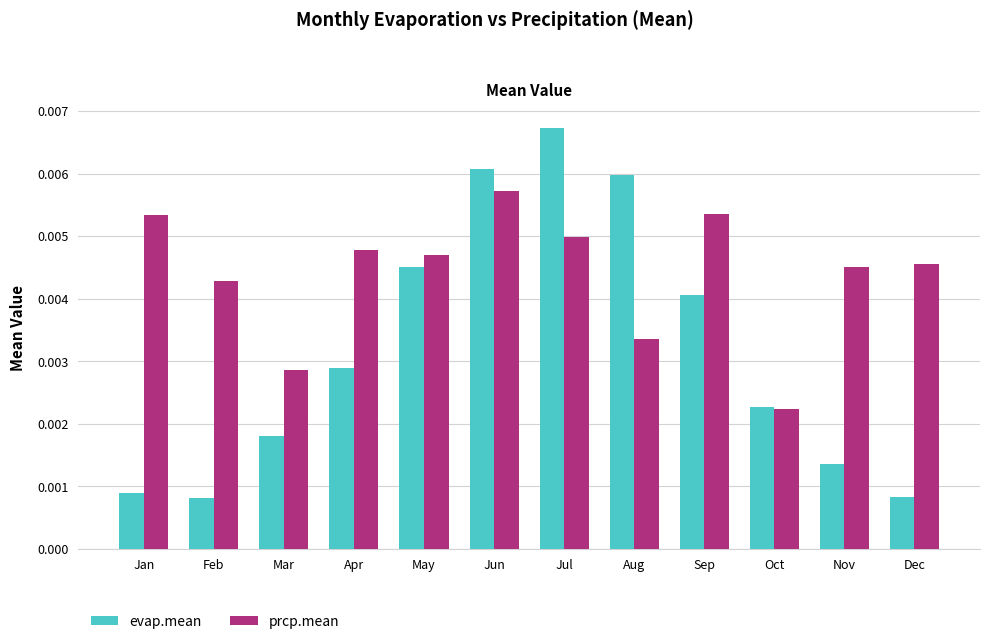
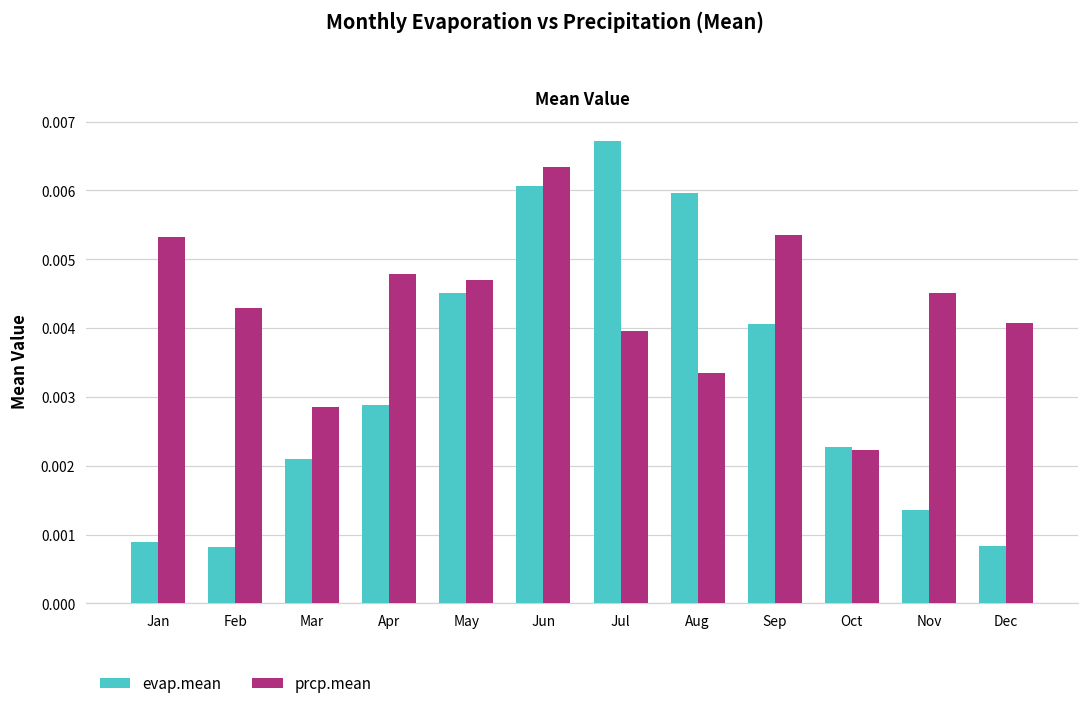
evap.mean, Mar: 0.0018 -> 0.0021
prcp.mean, Jun: 0.0057 -> 0.0063
prcp.mean, Jul: 0.0050 -> 0.0040
prcp.mean, Dec: 0.0046 -> 0.0041
